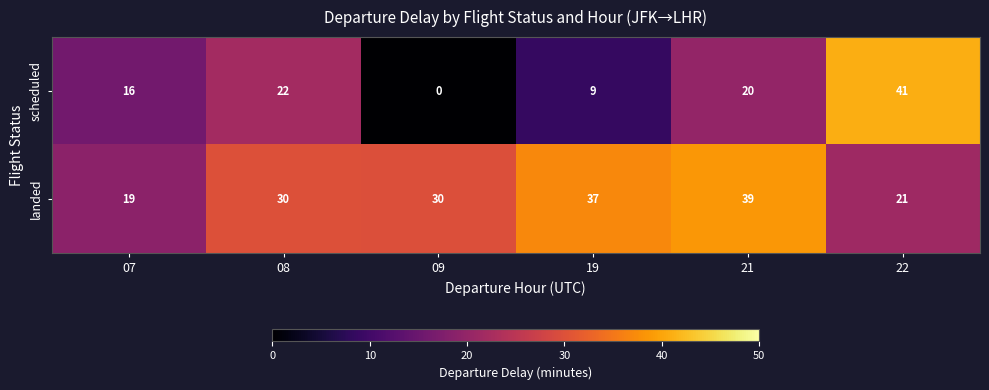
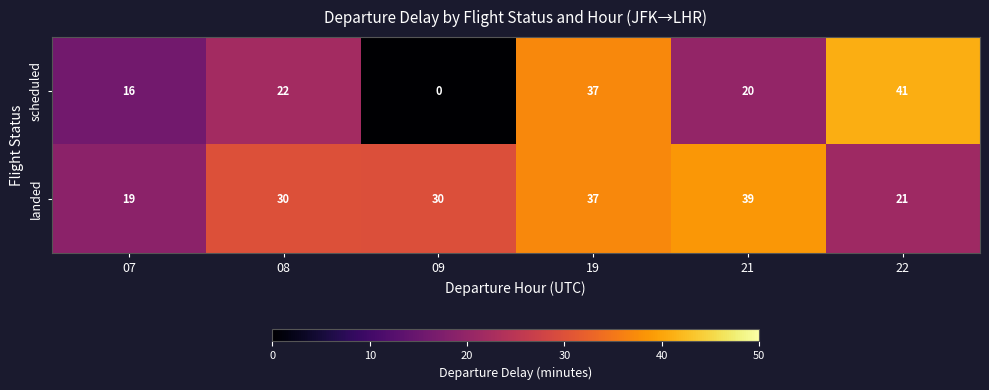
scheduled, 19: 9 -> 37
